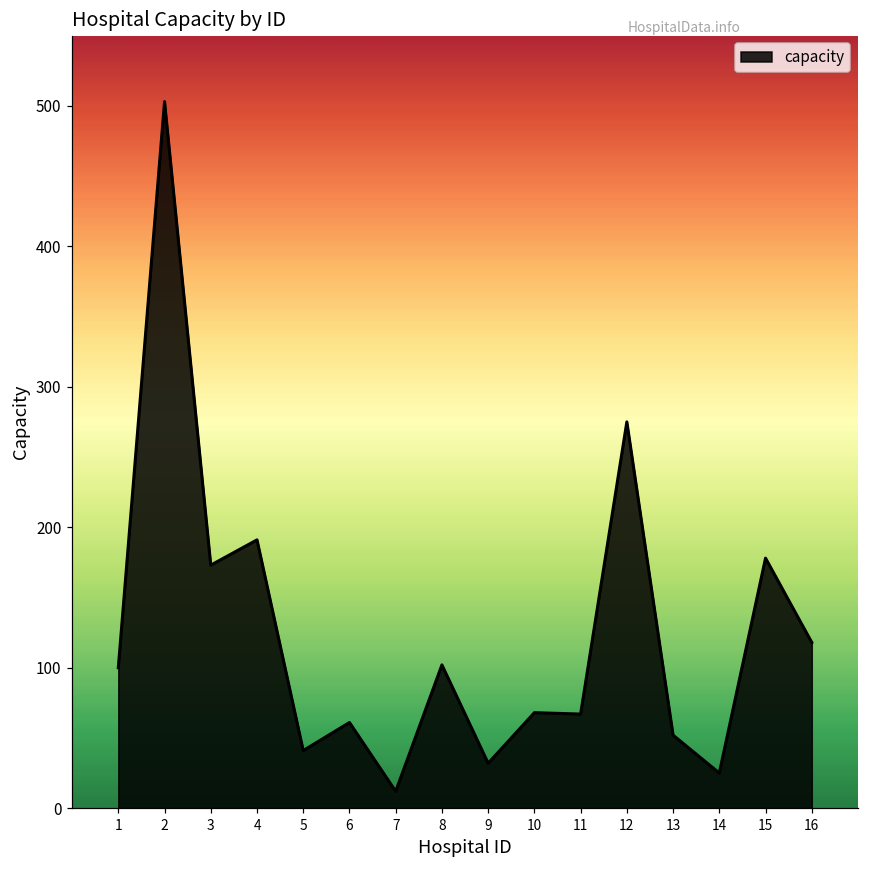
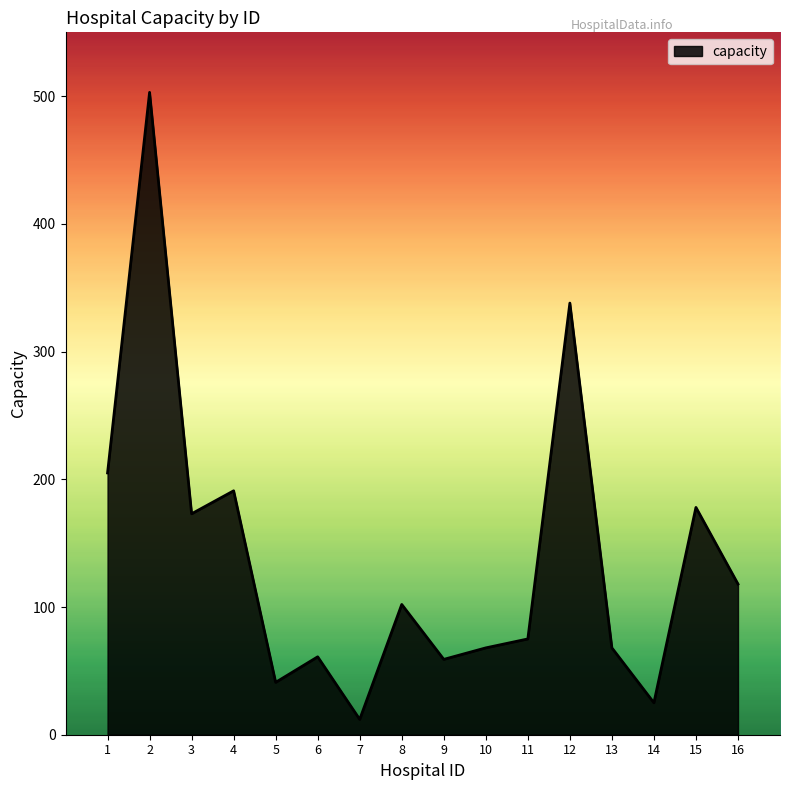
1: 100 -> 205
9: 32 -> 59
11: 67 -> 75
12: 275 -> 338
13: 52 -> 68
